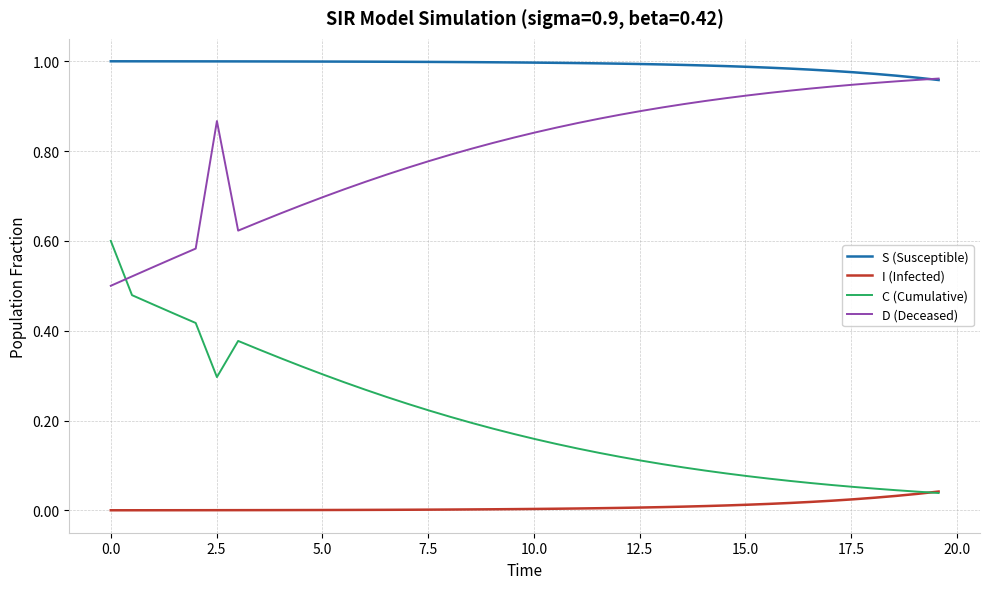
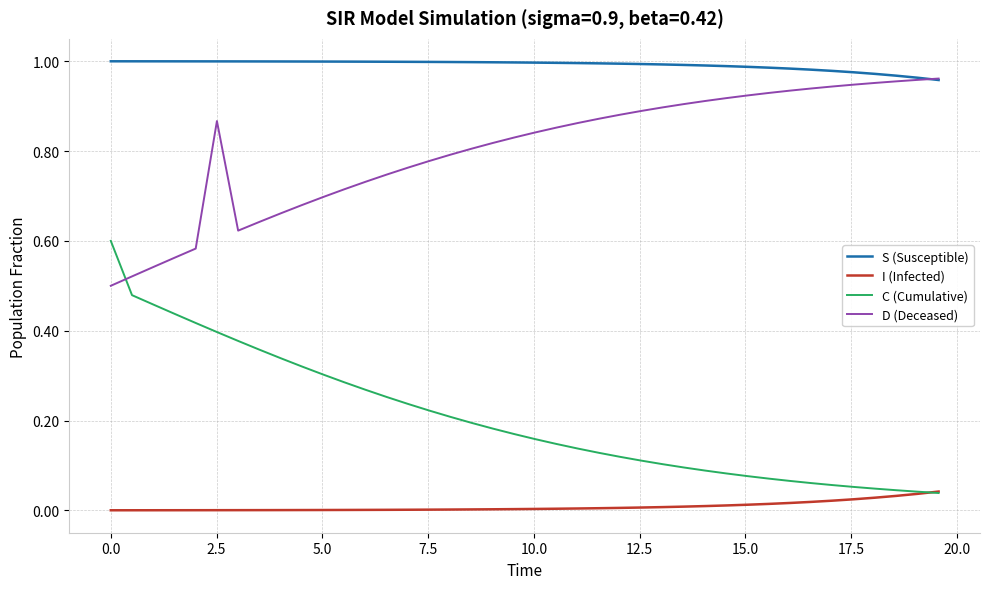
C (Cumulative), 2.5: 0.30 -> 0.40
